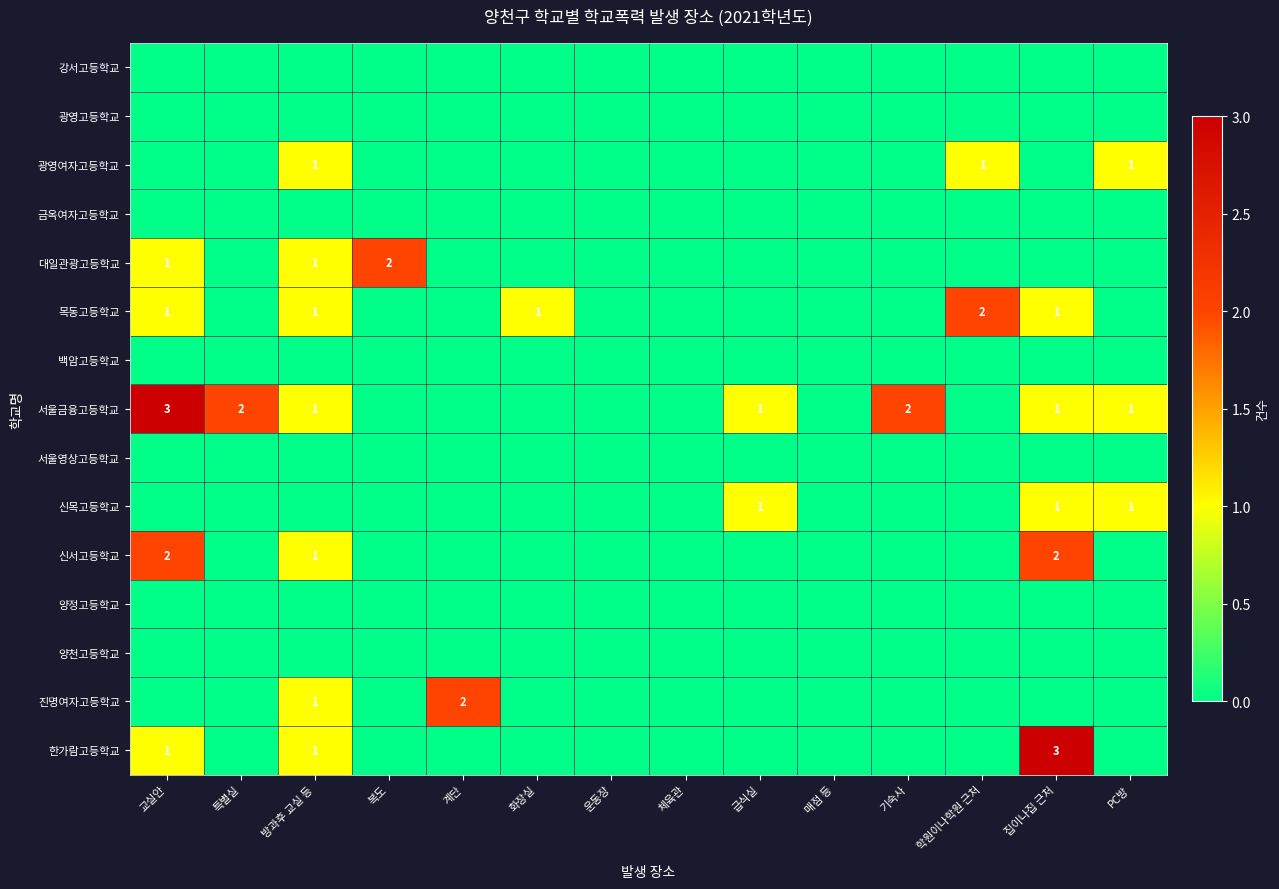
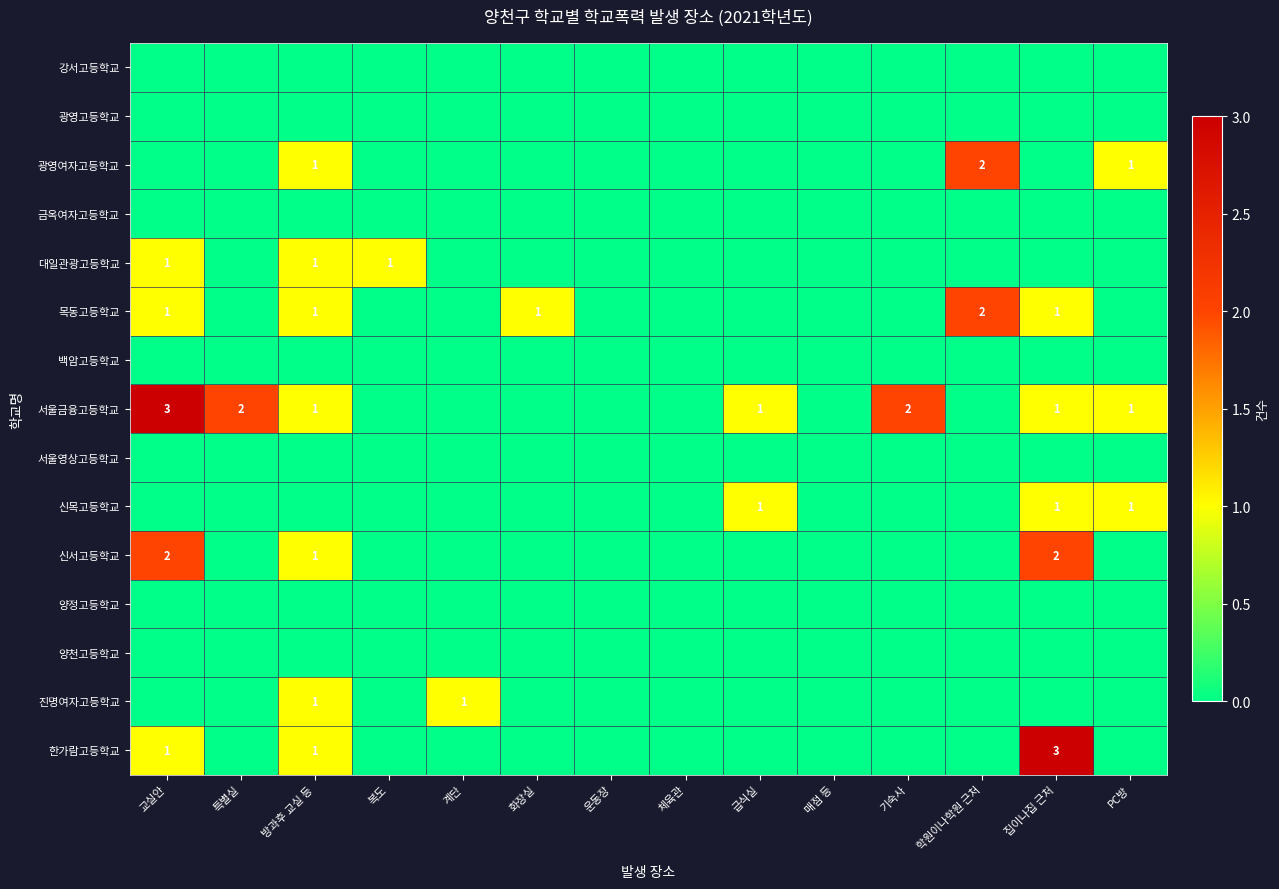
광영여자고등학교, 학원이나학원 근처: 1 -> 2
대일관광고등학교, 복도: 2 -> 1
진명여자고등학교, 계단: 2 -> 1
